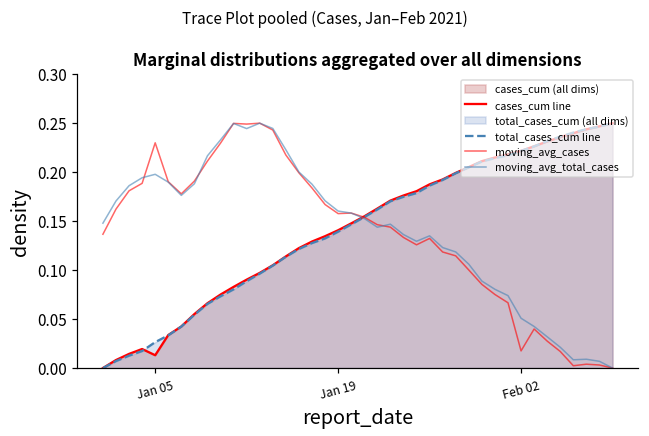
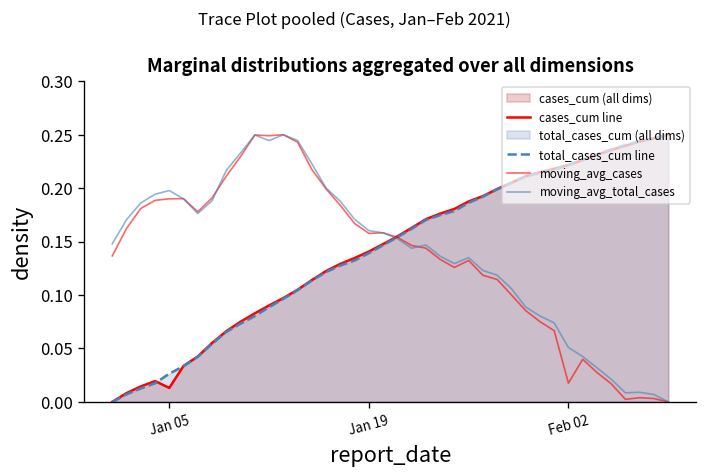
moving_avg_cases, Jan 05: 0.23 -> 0.19
